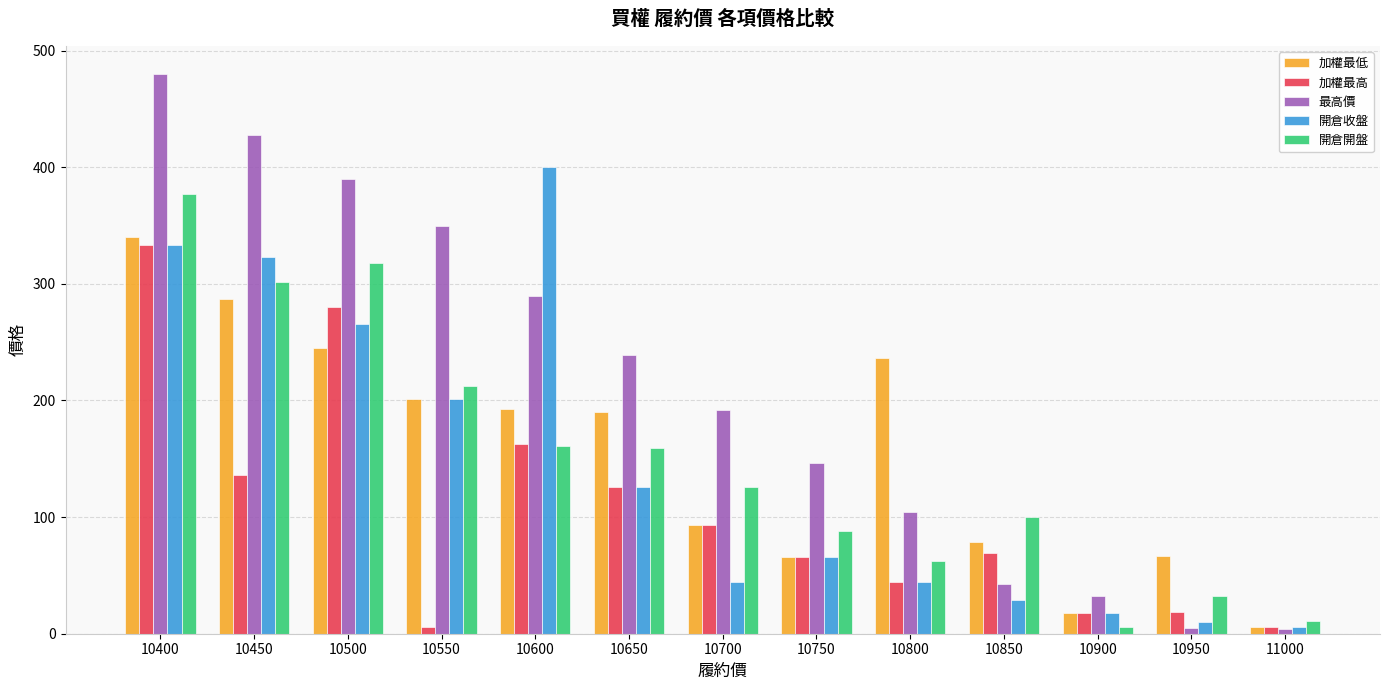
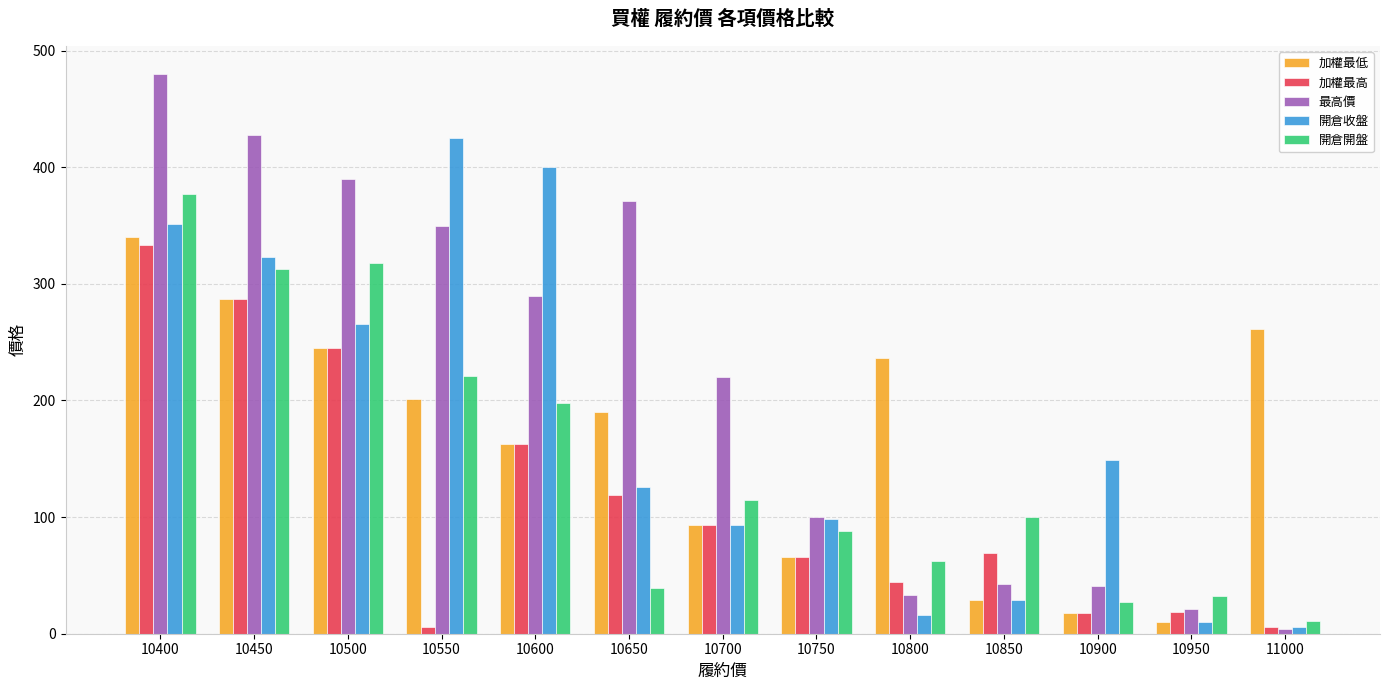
開倉收盤, 10400: 333 -> 351
加權最高, 10450: 136 -> 287
開倉開盤, 10450: 302 -> 313
加權最高, 10500: 280 -> 245
開倉收盤, 10550: 201 -> 425
開倉開盤, 10550: 212 -> 221
加權最低, 10600: 193 -> 163
開倉開盤, 10600: 161 -> 198
加權最高, 10650: 126 -> 119
最高價, 10650: 239 -> 371
開倉開盤, 10650: 159 -> 39
最高價, 10700: 192 -> 220
開倉收盤, 10700: 44 -> 93
開倉開盤, 10700: 126 -> 115
最高價, 10750: 146 -> 100
開倉收盤, 10750: 66 -> 98
最高價, 10800: 104 -> 33
開倉收盤, 10800: 45 -> 16
加權最低, 10850: 79 -> 29
最高價, 10900: 32 -> 41
開倉收盤, 10900: 18 -> 149
開倉開盤, 10900: 6 -> 27
加權最低, 10950: 67 -> 10
最高價, 10950: 5 -> 22
加權最低, 11000: 6 -> 261
